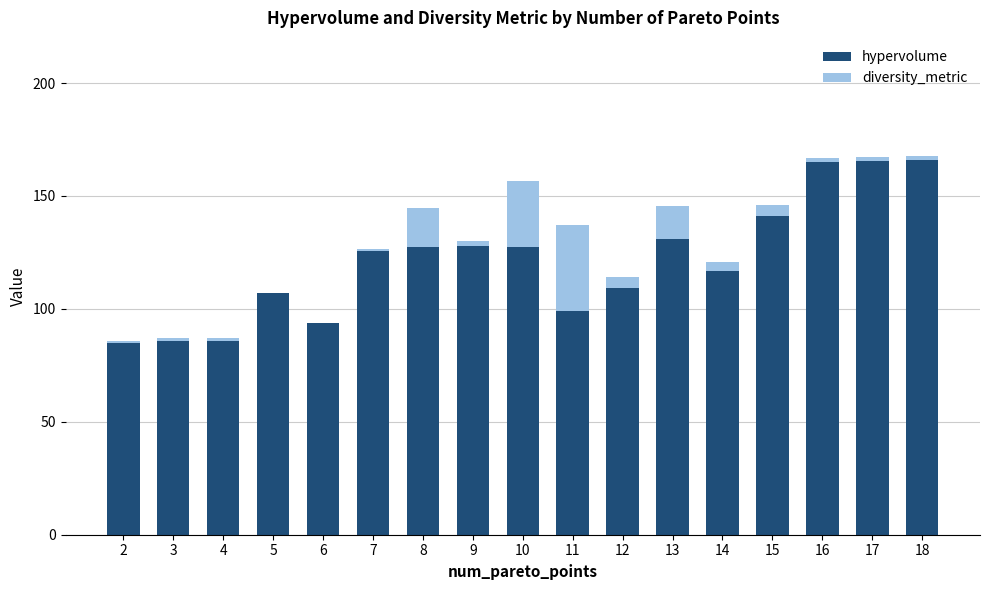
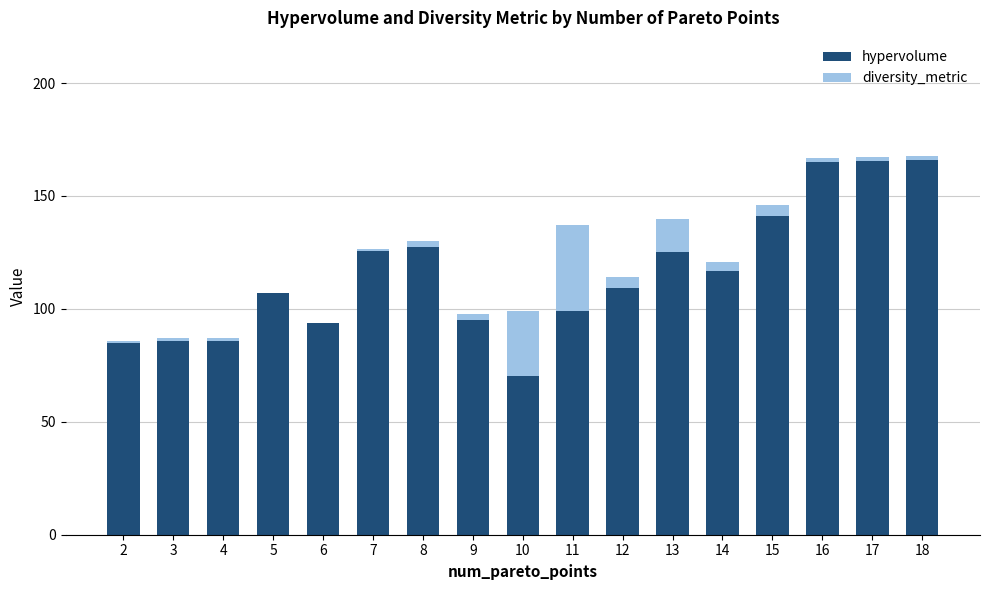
diversity_metric, 8: 17 -> 2
hypervolume, 9: 128 -> 95
hypervolume, 10: 128 -> 70
hypervolume, 13: 131 -> 125
